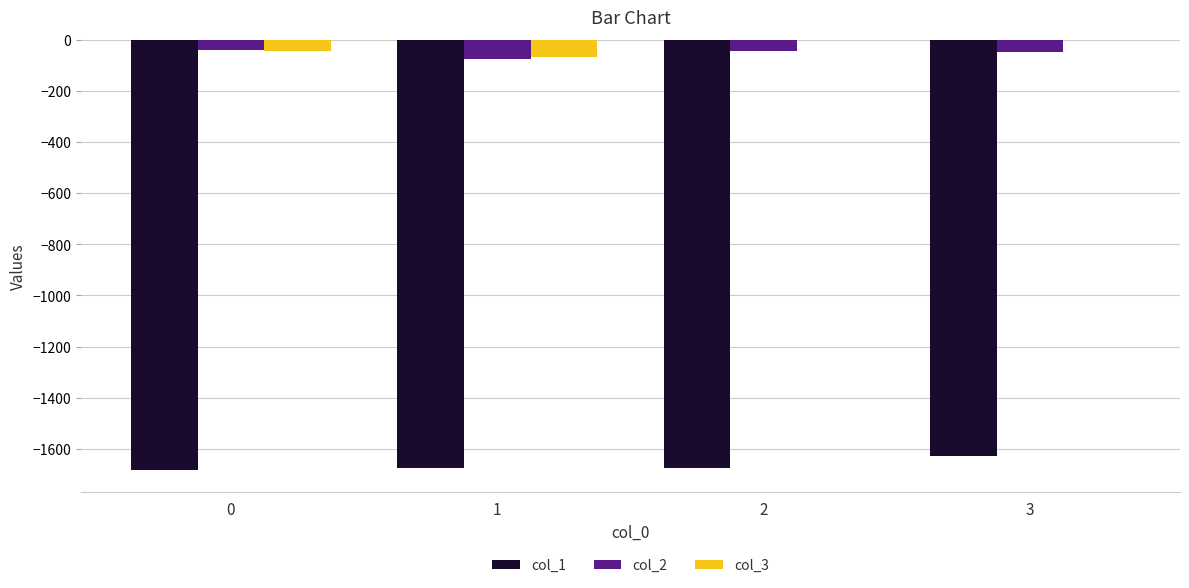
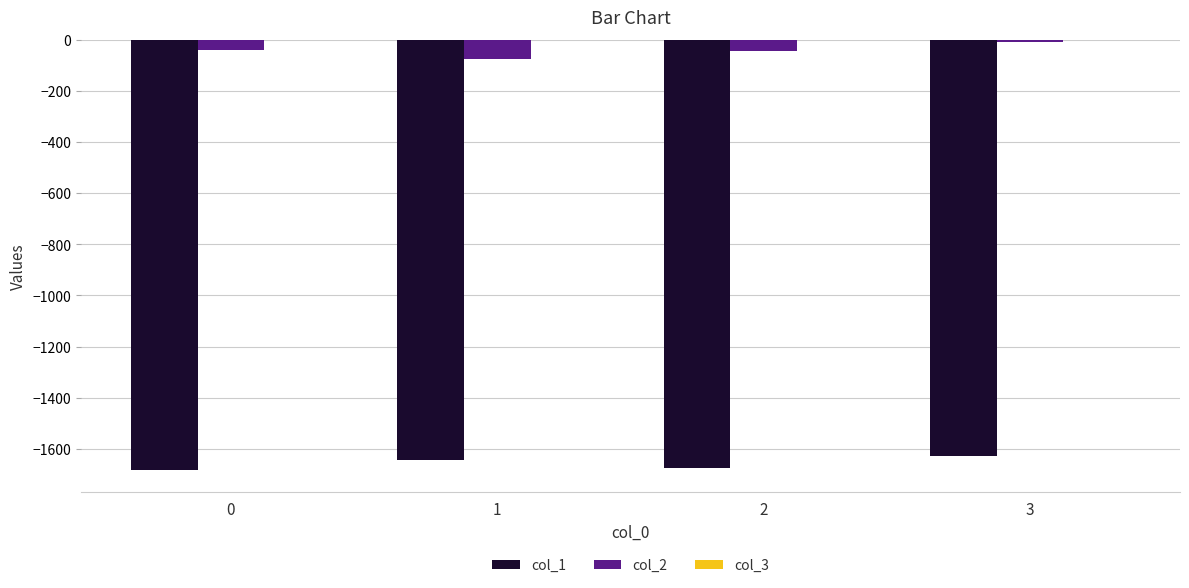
col_3, 0: -40 -> 0
col_1, 1: -1680 -> -1640
col_3, 1: -70 -> 0
col_2, 3: -50 -> -10
